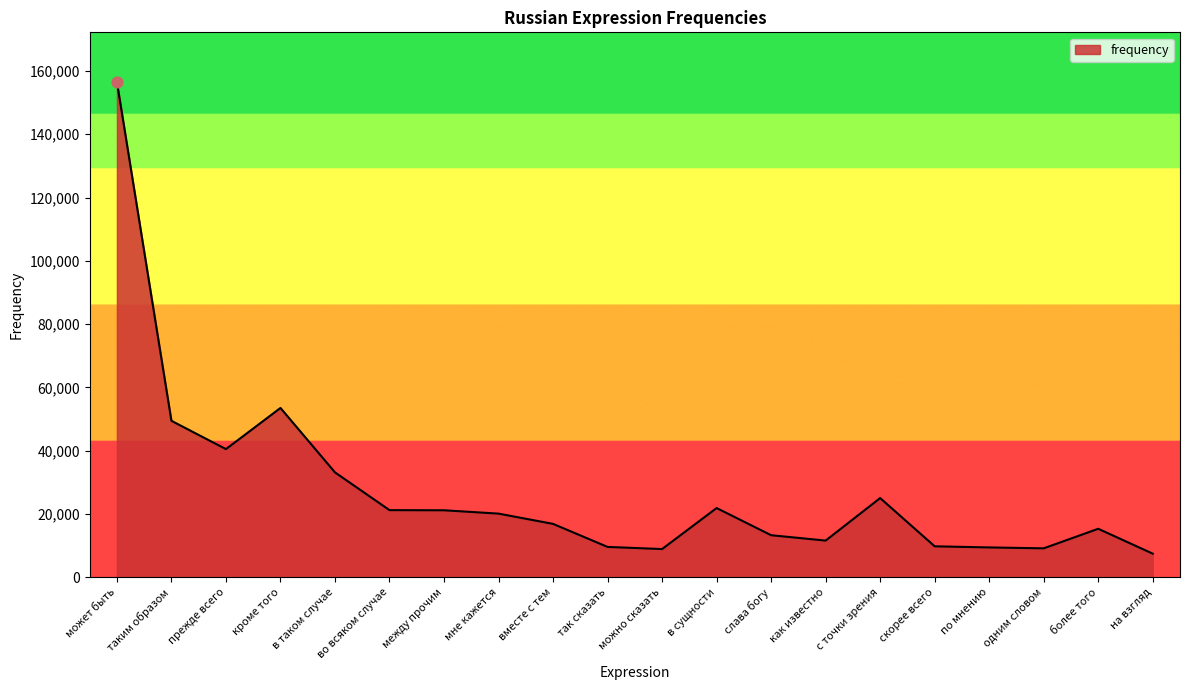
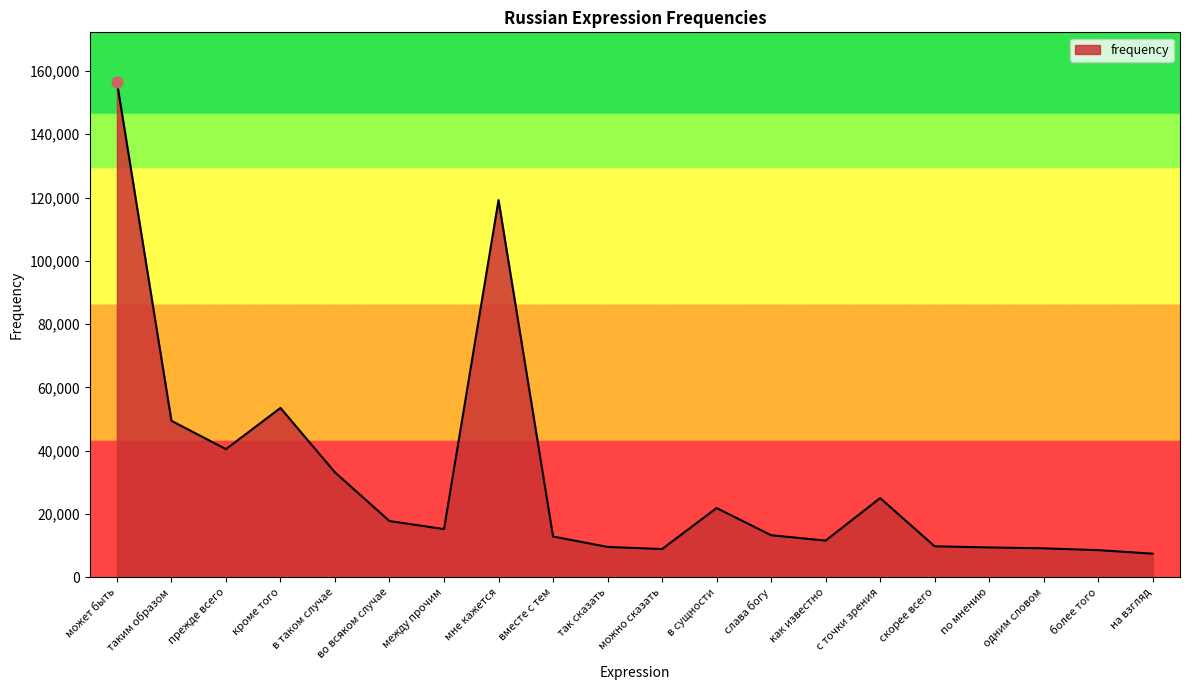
frequency, во всяком случае: 21,000 -> 18,000
frequency, между прочим: 21,000 -> 15,000
frequency, мне кажется: 20,000 -> 119,000
frequency, вместе с тем: 17,000 -> 13,000
frequency, более того: 15,000 -> 9,000
